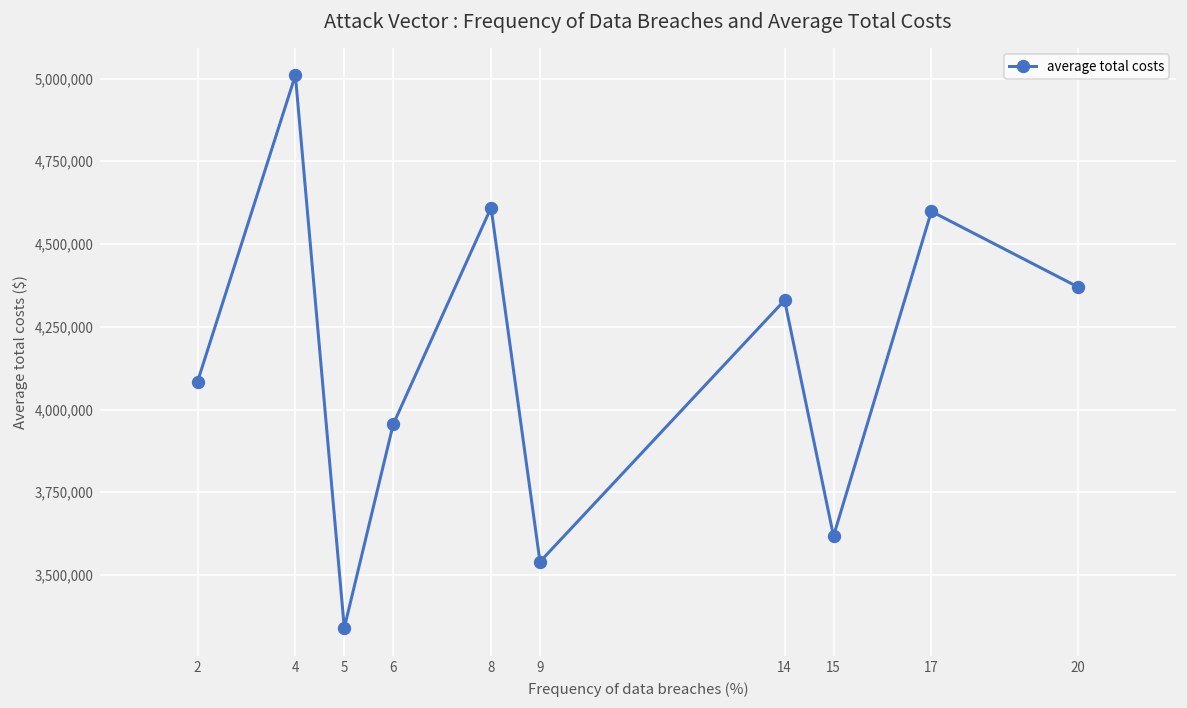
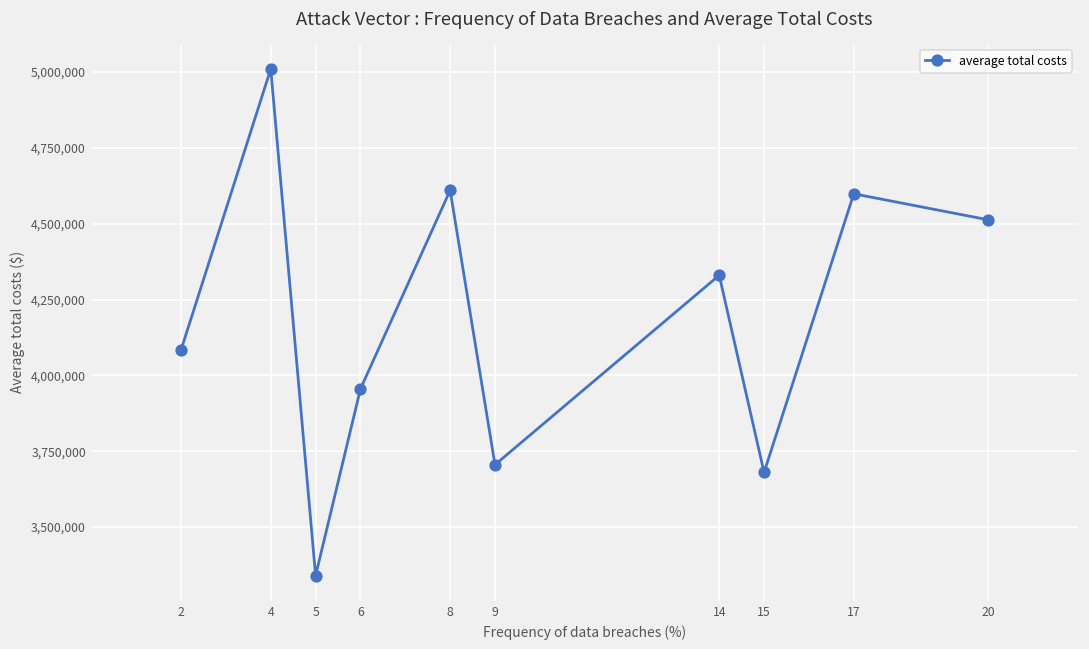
9: 3,540,000 -> 3,710,000
15: 3,620,000 -> 3,680,000
20: 4,370,000 -> 4,510,000
